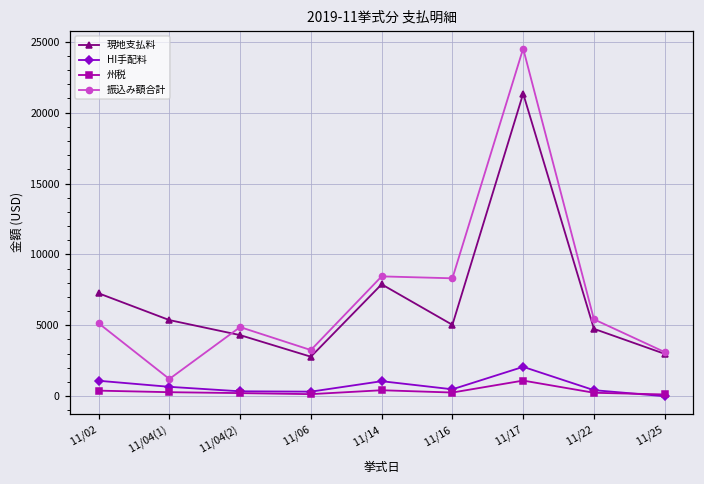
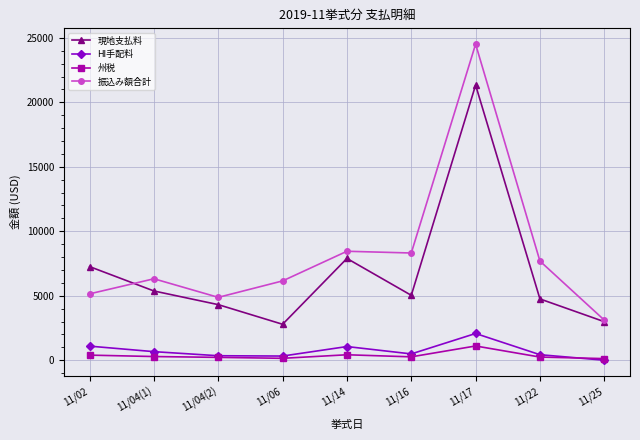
振込み額合計, 11/04(1): 1200 -> 6300
振込み額合計, 11/06: 3300 -> 6200
振込み額合計, 11/22: 5400 -> 7700
